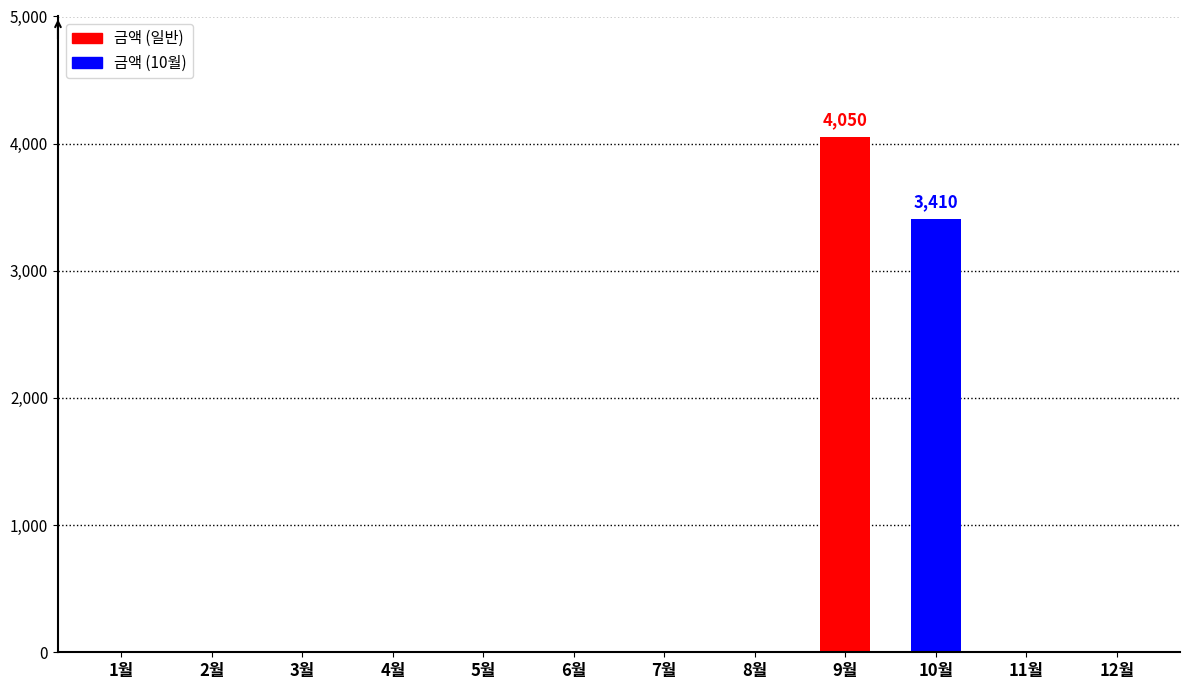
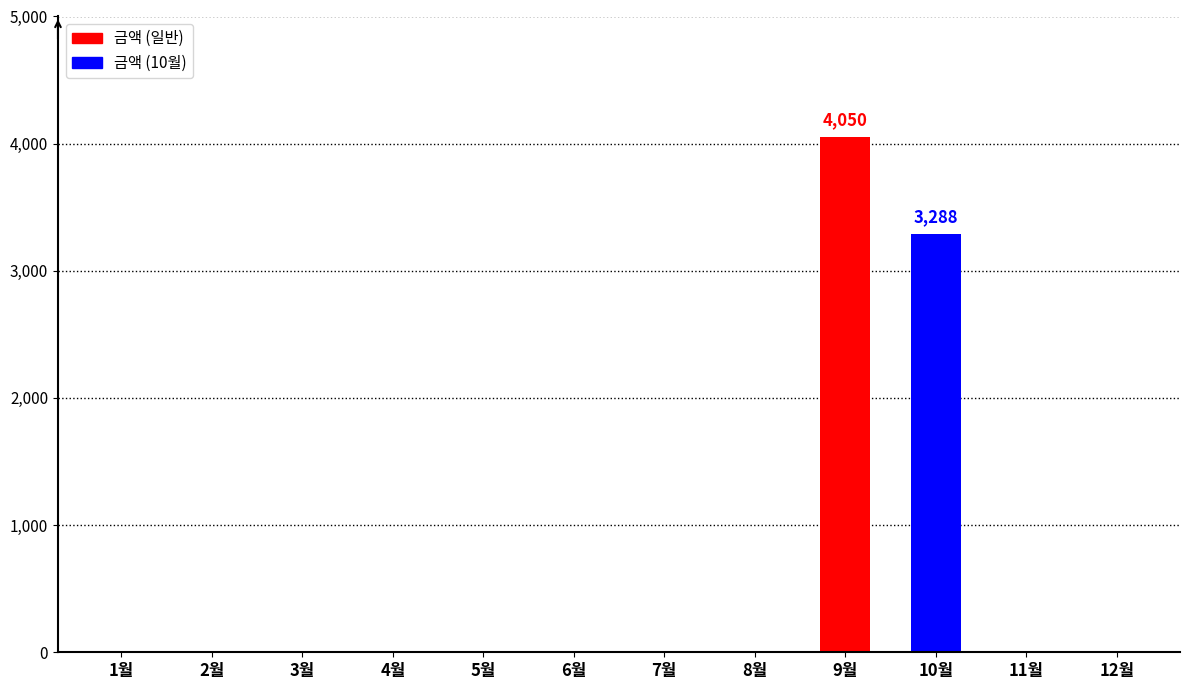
10월: 3,410 -> 3,288
